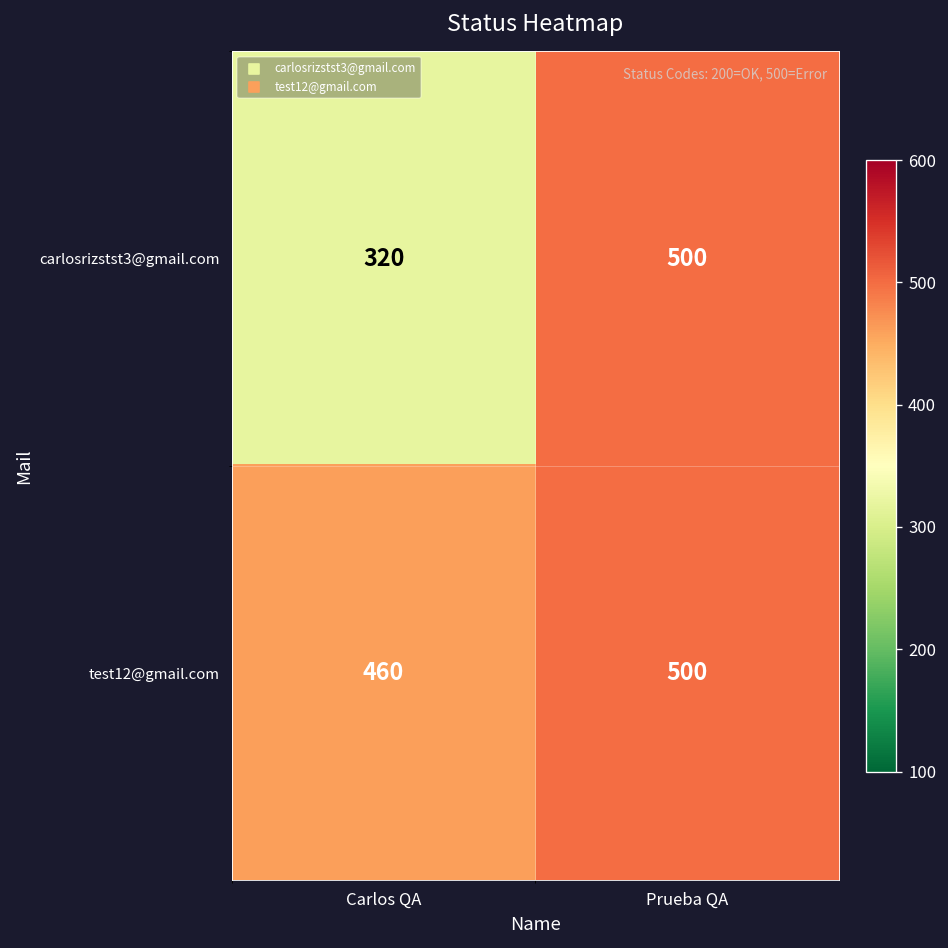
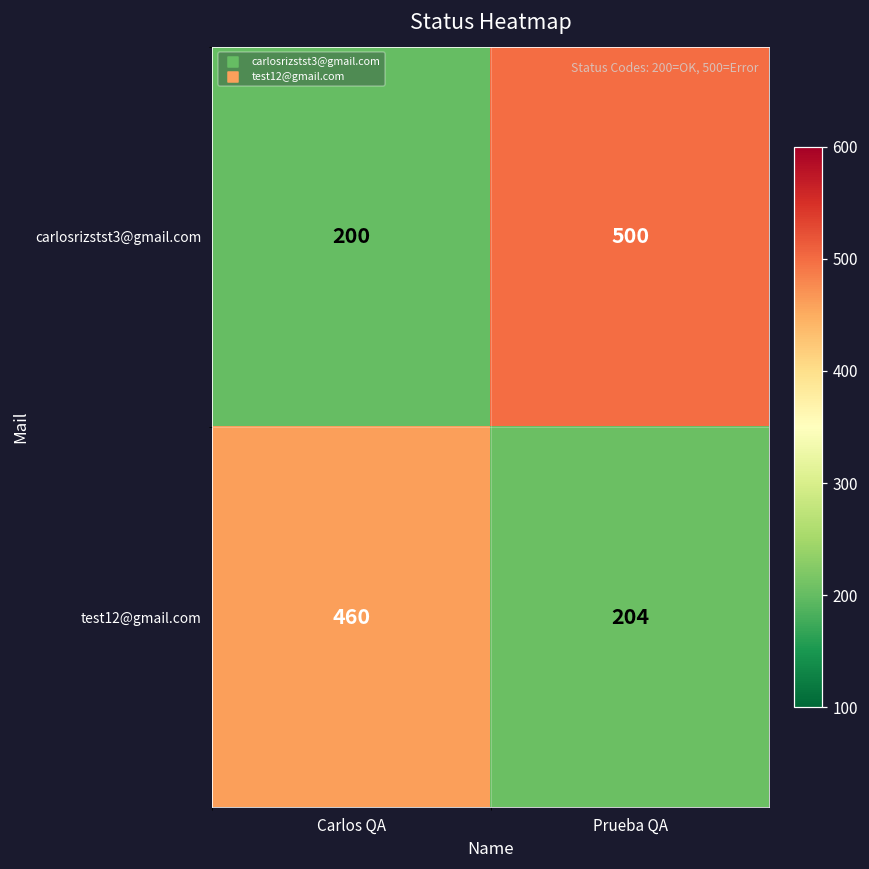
carlosrizstst3@gmail.com, Carlos QA: 320 -> 200
test12@gmail.com, Prueba QA: 500 -> 204
